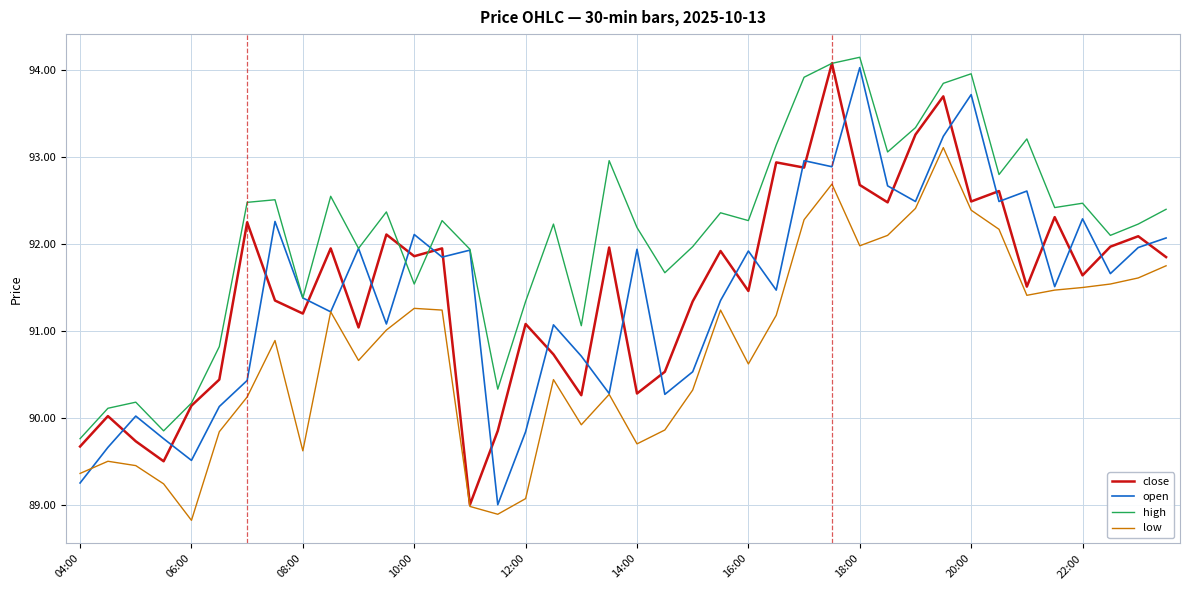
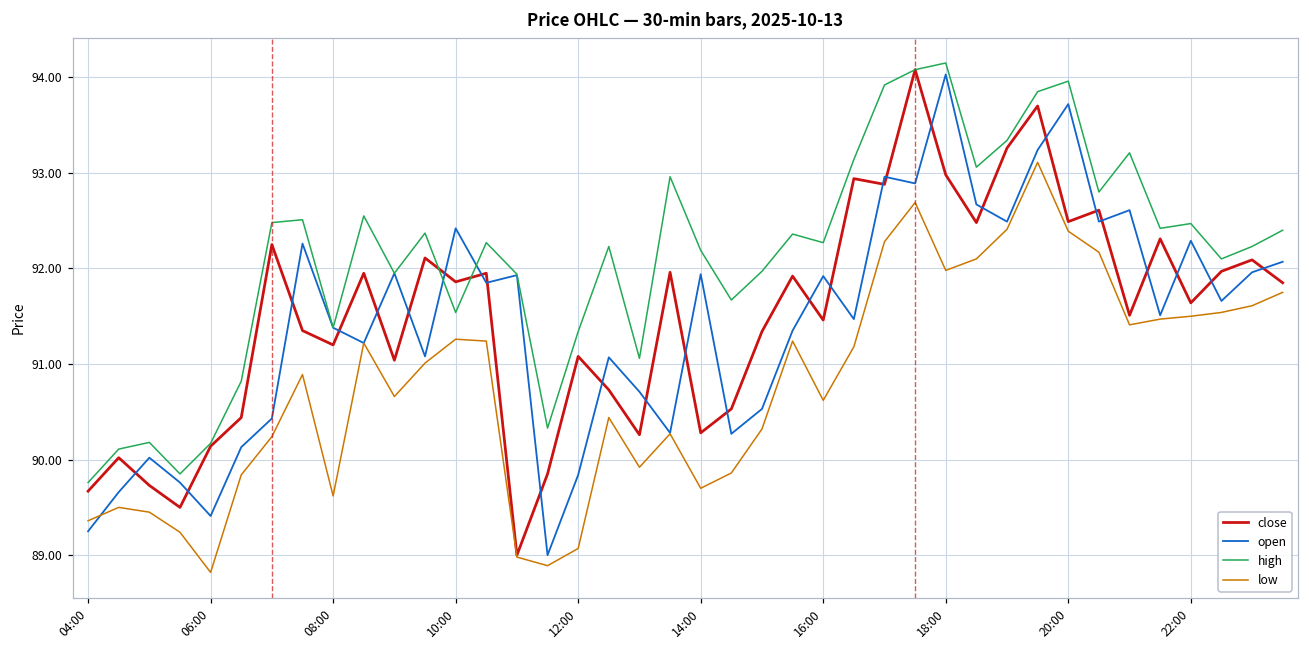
open, 06:00: 89.5 -> 89.4
open, 10:00: 92.1 -> 92.4
close, 18:00: 92.7 -> 93.0
